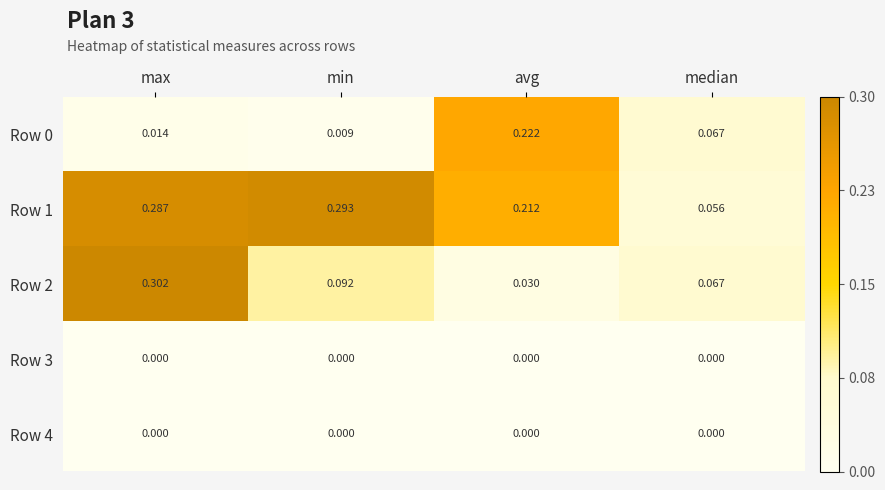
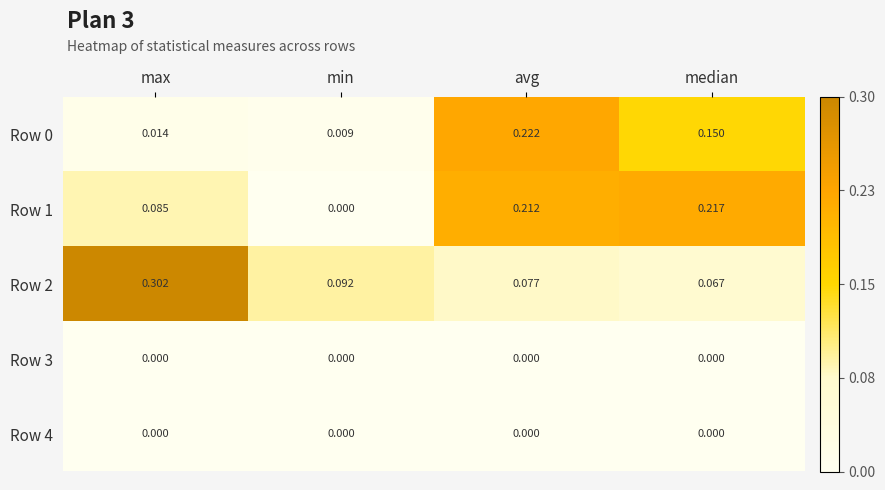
Row 0, median: 0.067 -> 0.150
Row 1, max: 0.287 -> 0.085
Row 1, min: 0.293 -> 0.000
Row 1, median: 0.056 -> 0.217
Row 2, avg: 0.030 -> 0.077
